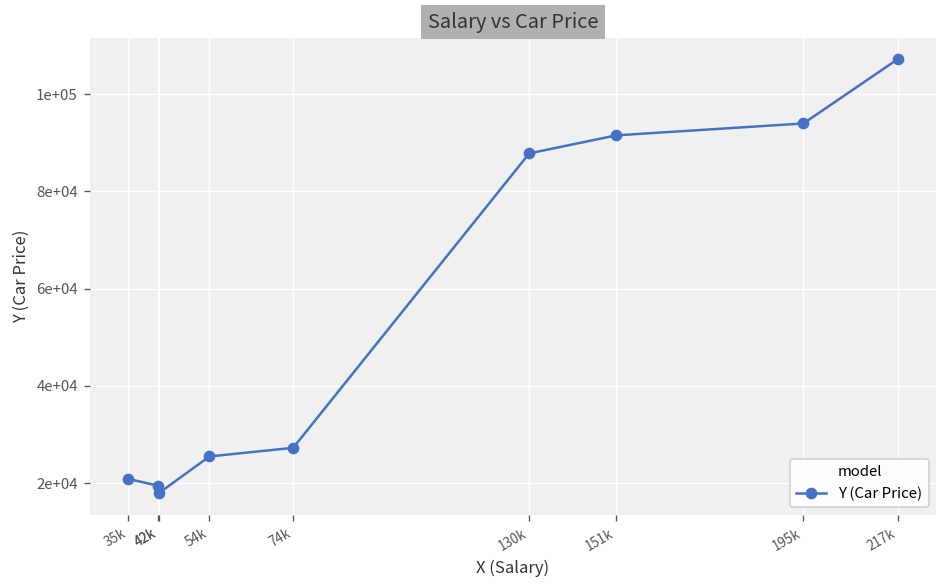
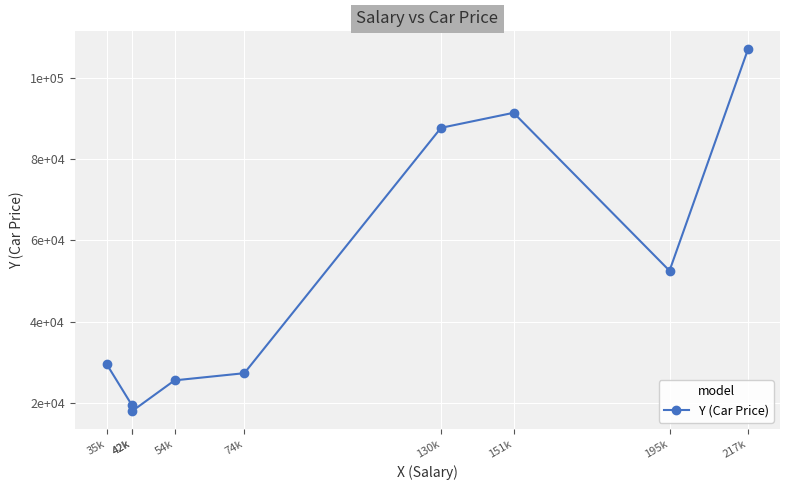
35k: 21000 -> 29000
195k: 94000 -> 53000
